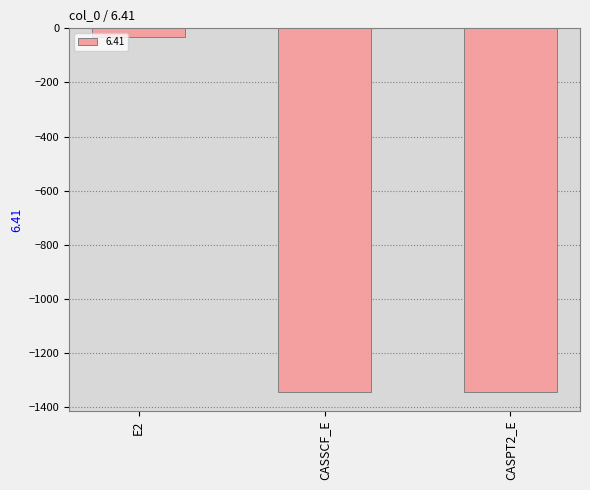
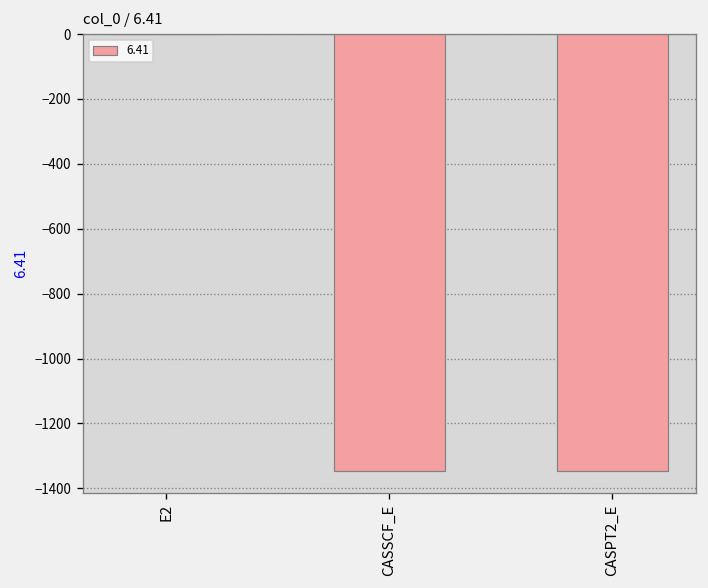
E2: -30 -> 0
